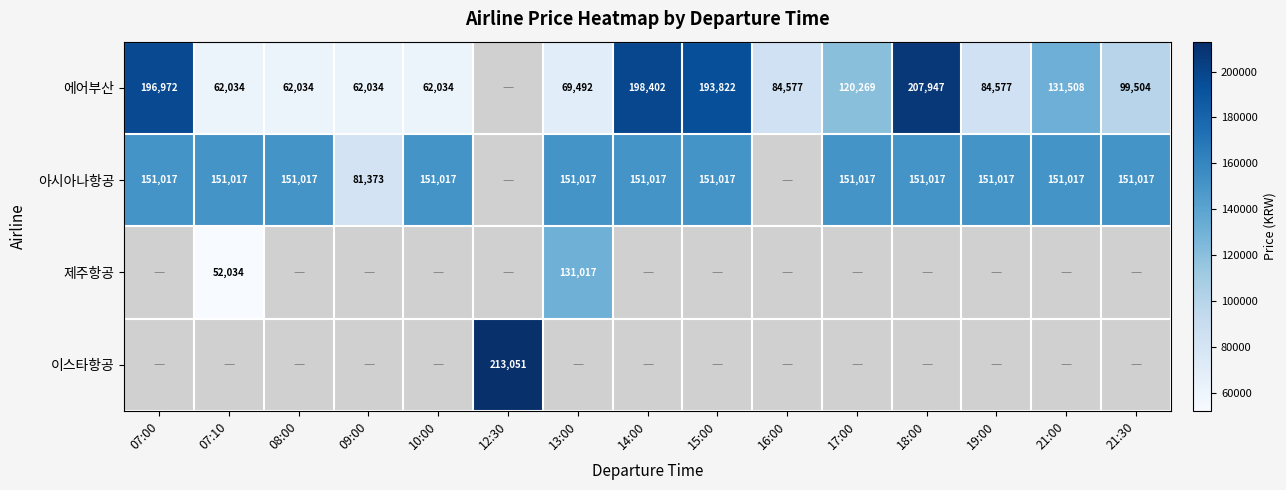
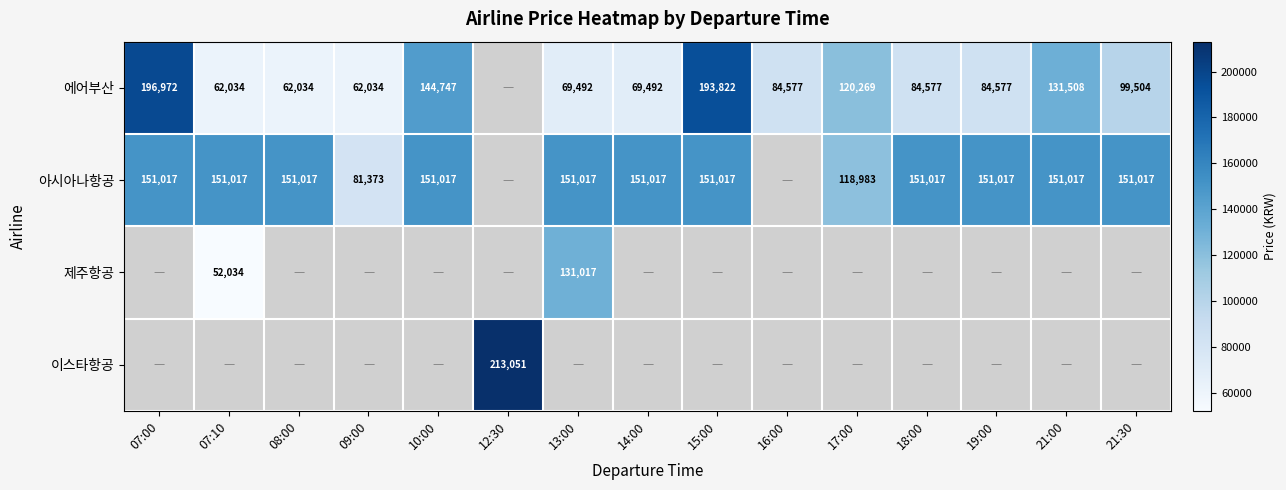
에어부산, 10:00: 62,034 -> 144,747
에어부산, 14:00: 198,402 -> 69,492
에어부산, 18:00: 207,947 -> 84,577
아시아나항공, 17:00: 151,017 -> 118,983
